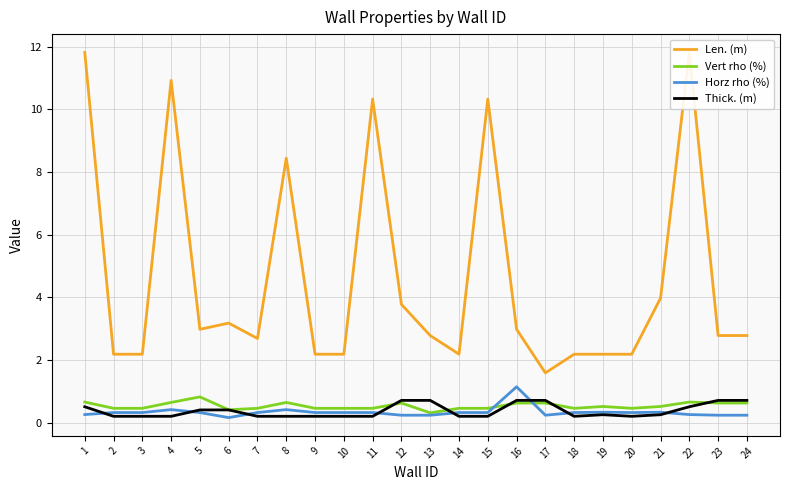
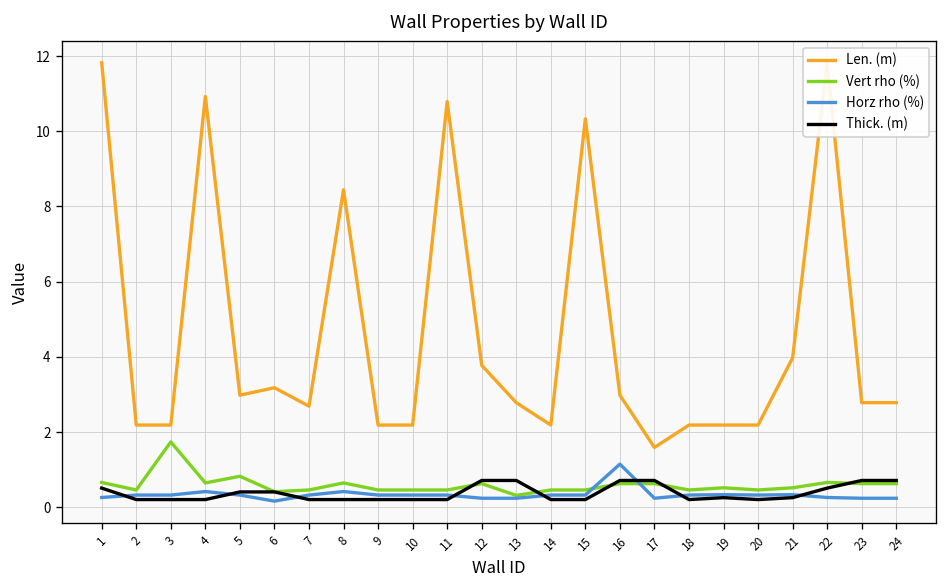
Vert rho (%), 3: 0.5 -> 1.7
Len. (m), 11: 10.3 -> 10.8
